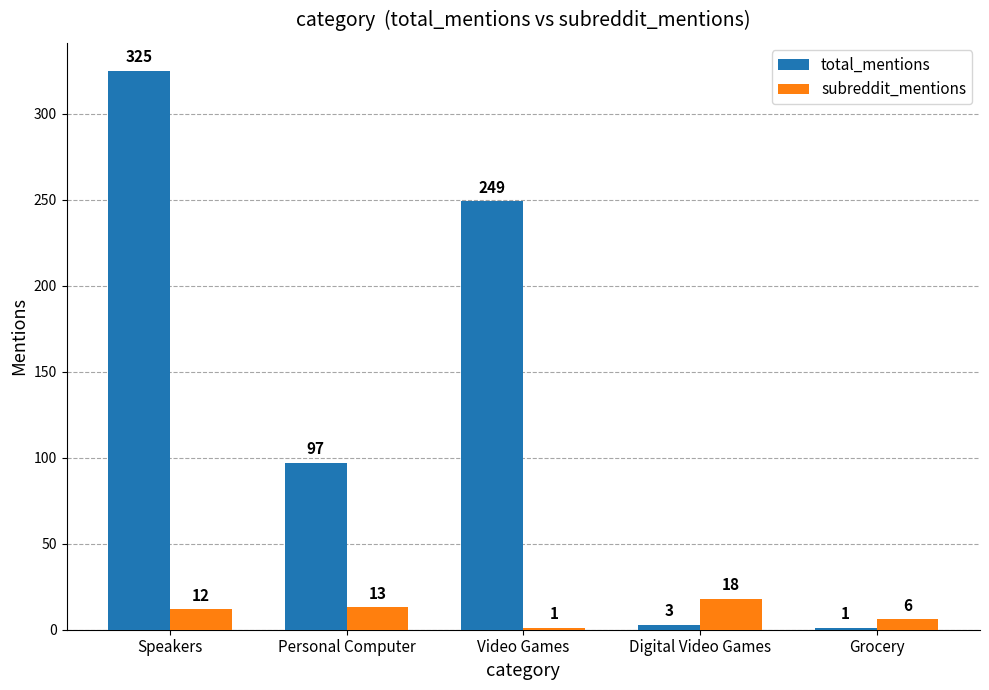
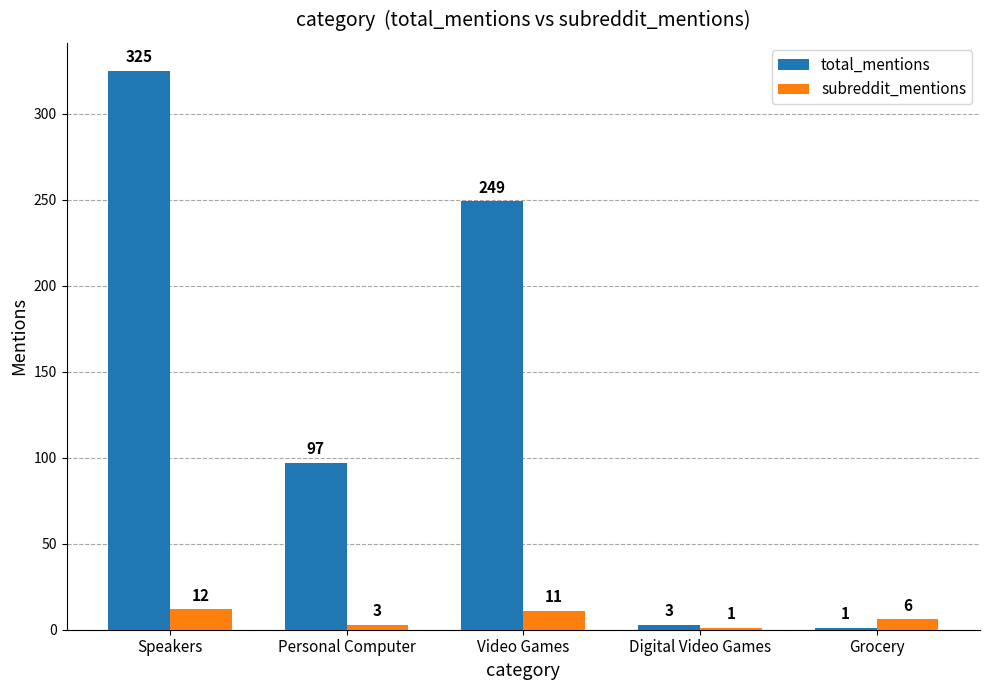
subreddit_mentions, Personal Computer: 13 -> 3
subreddit_mentions, Video Games: 1 -> 11
subreddit_mentions, Digital Video Games: 18 -> 1
